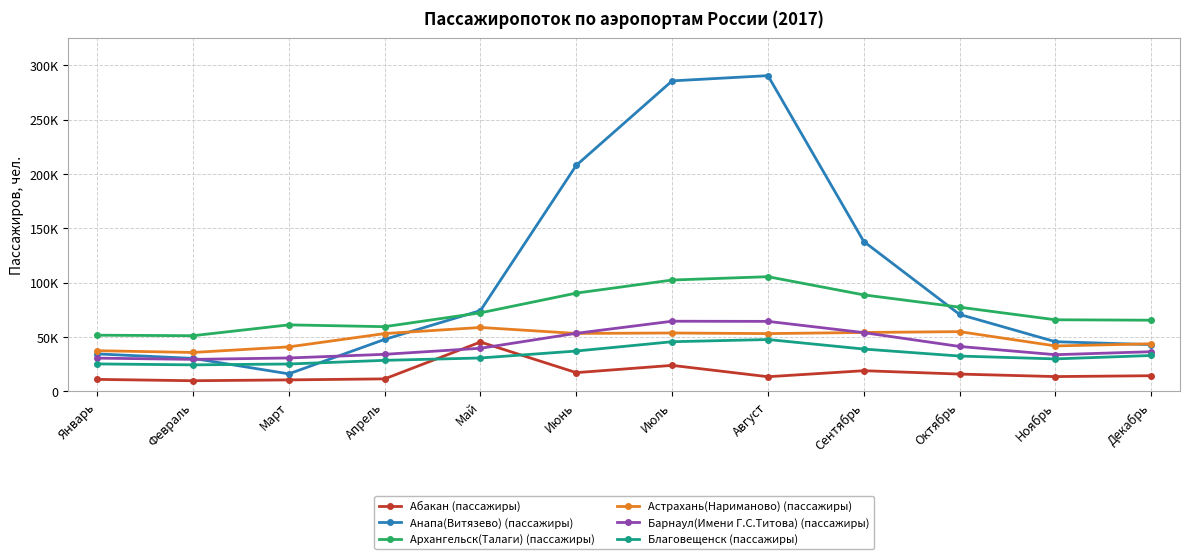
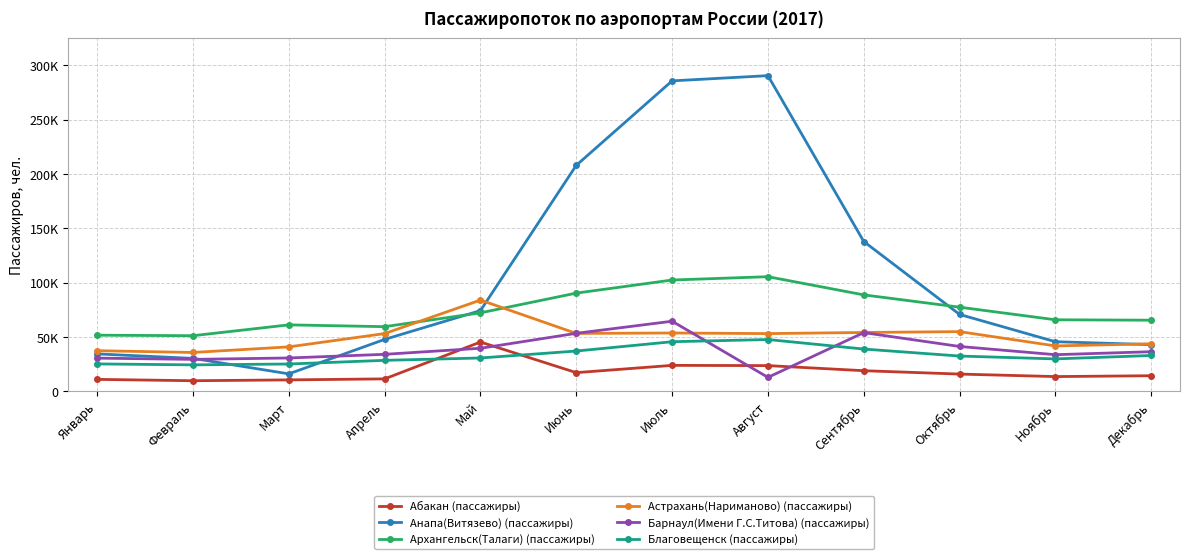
Астрахань(Нариманово) (пассажиры), Май: 59000 -> 84000
Абакан (пассажиры), Август: 13000 -> 24000
Барнаул(Имени Г.С.Титова) (пассажиры), Август: 64000 -> 13000
